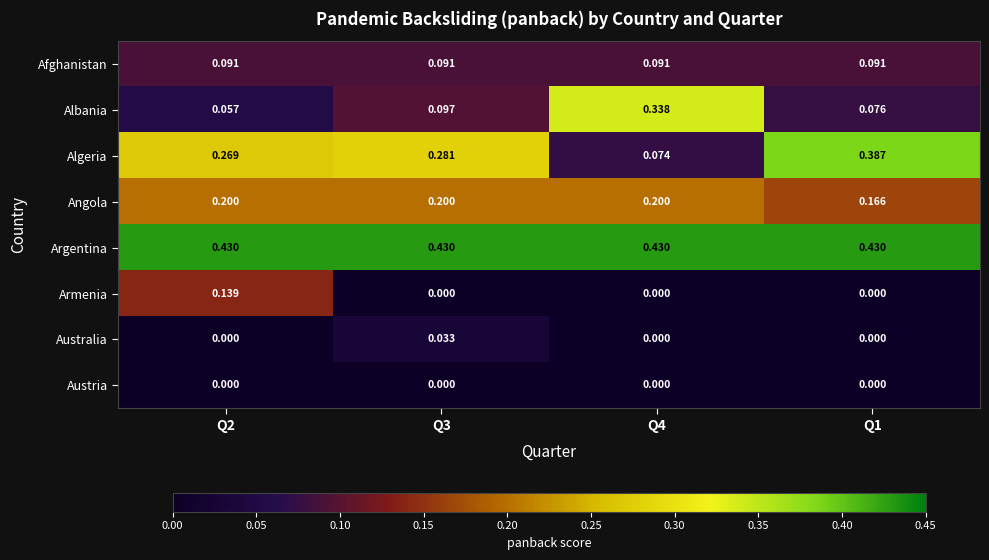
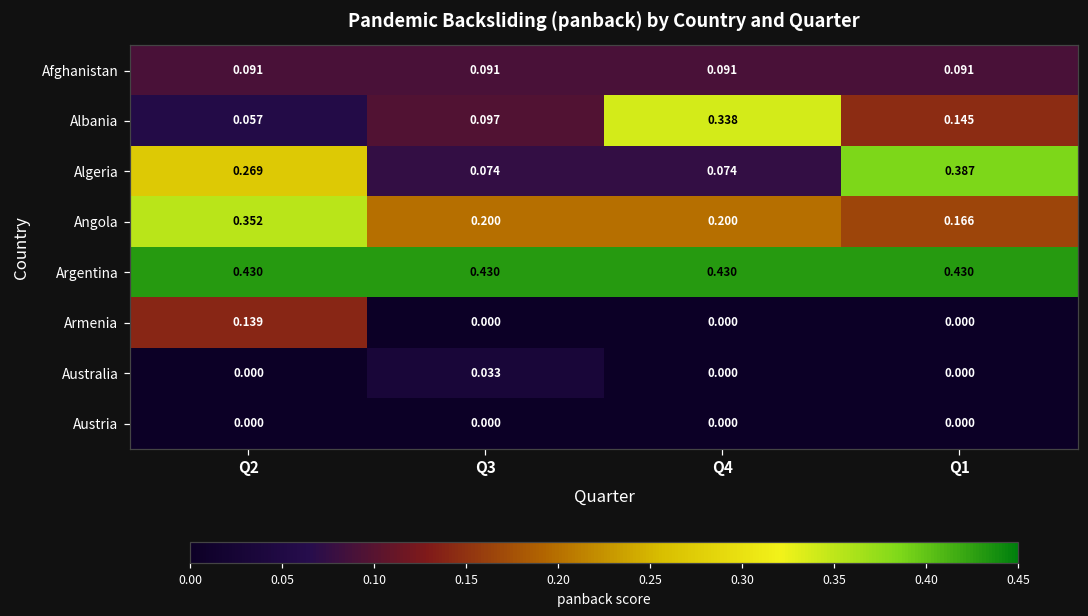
Albania, Q1: 0.076 -> 0.145
Algeria, Q3: 0.281 -> 0.074
Angola, Q2: 0.200 -> 0.352
